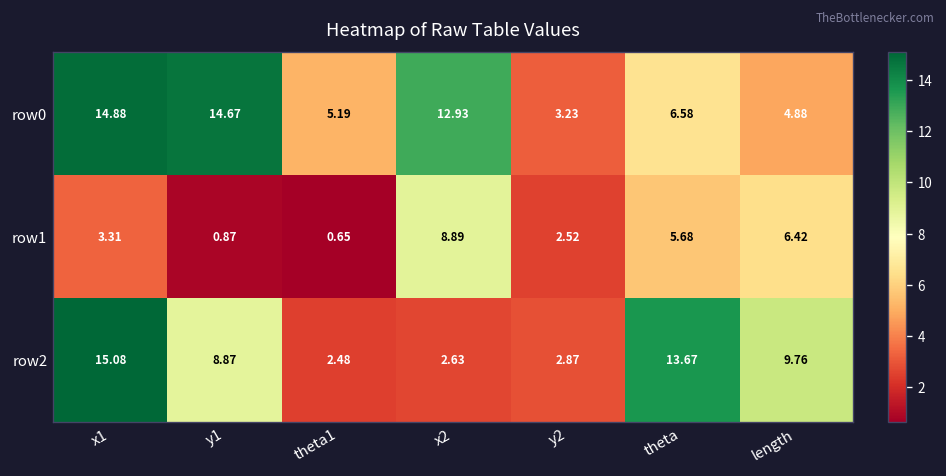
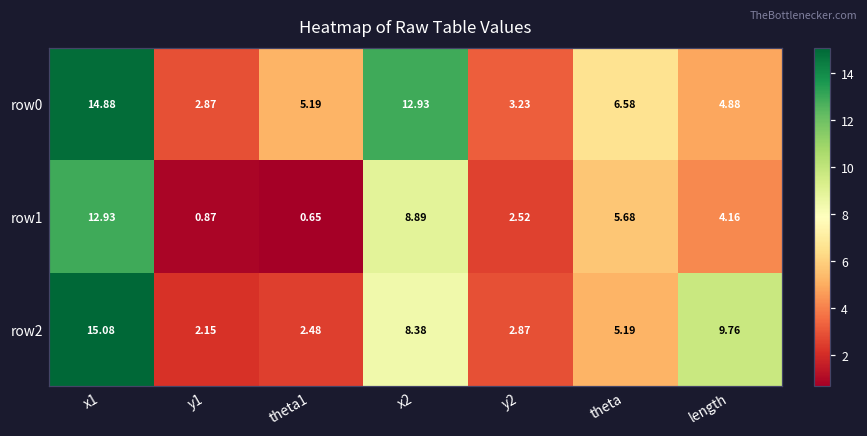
row0, y1: 14.67 -> 2.87
row1, x1: 3.31 -> 12.93
row1, length: 6.42 -> 4.16
row2, y1: 8.87 -> 2.15
row2, x2: 2.63 -> 8.38
row2, theta: 13.67 -> 5.19
